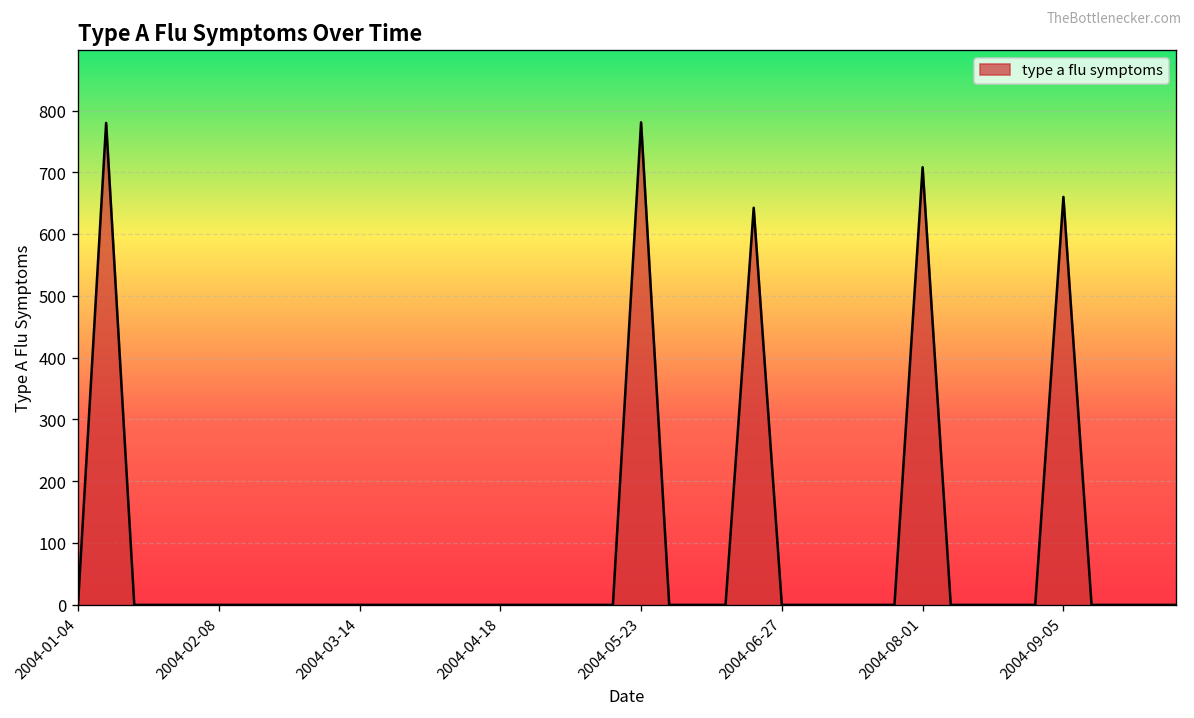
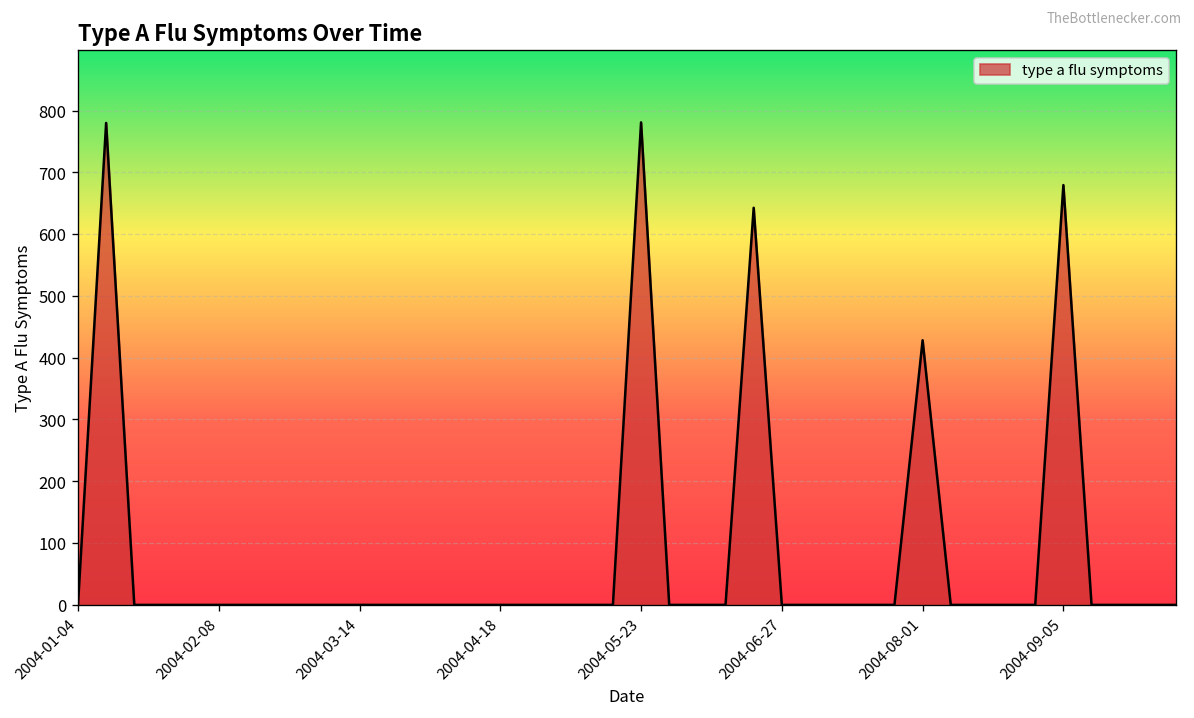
2004-08-01: 710 -> 430
2004-09-05: 660 -> 680
